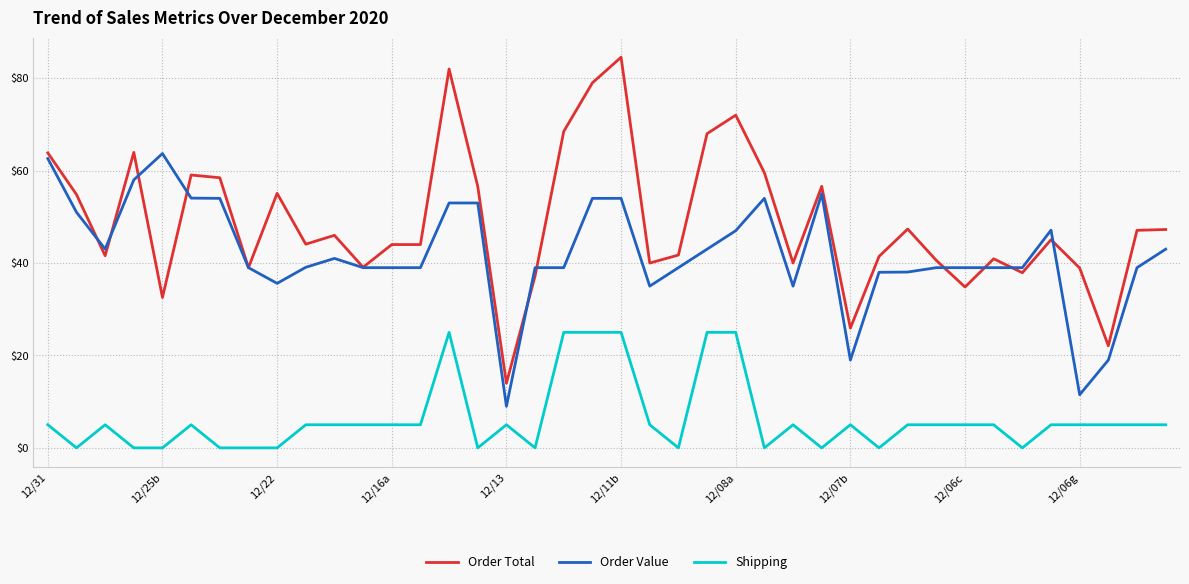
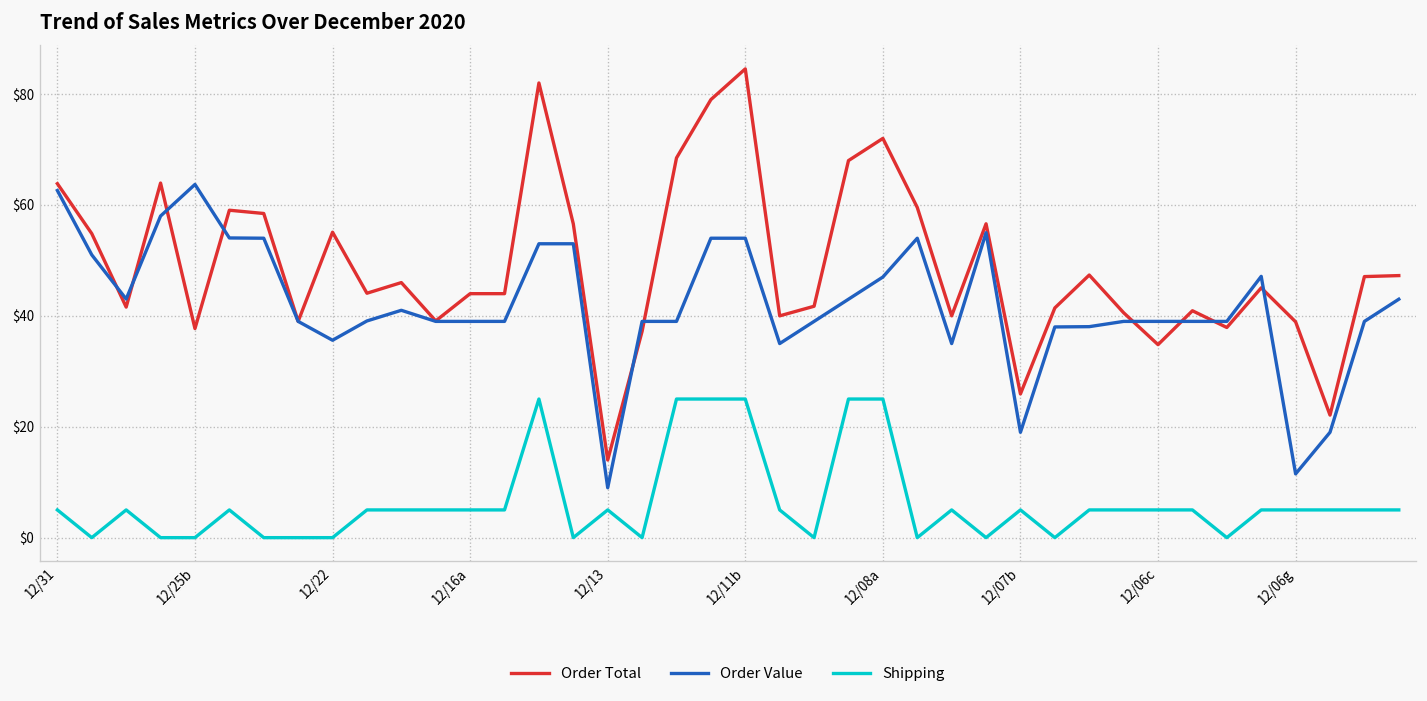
Order Total, 12/25b: $33 -> $38
